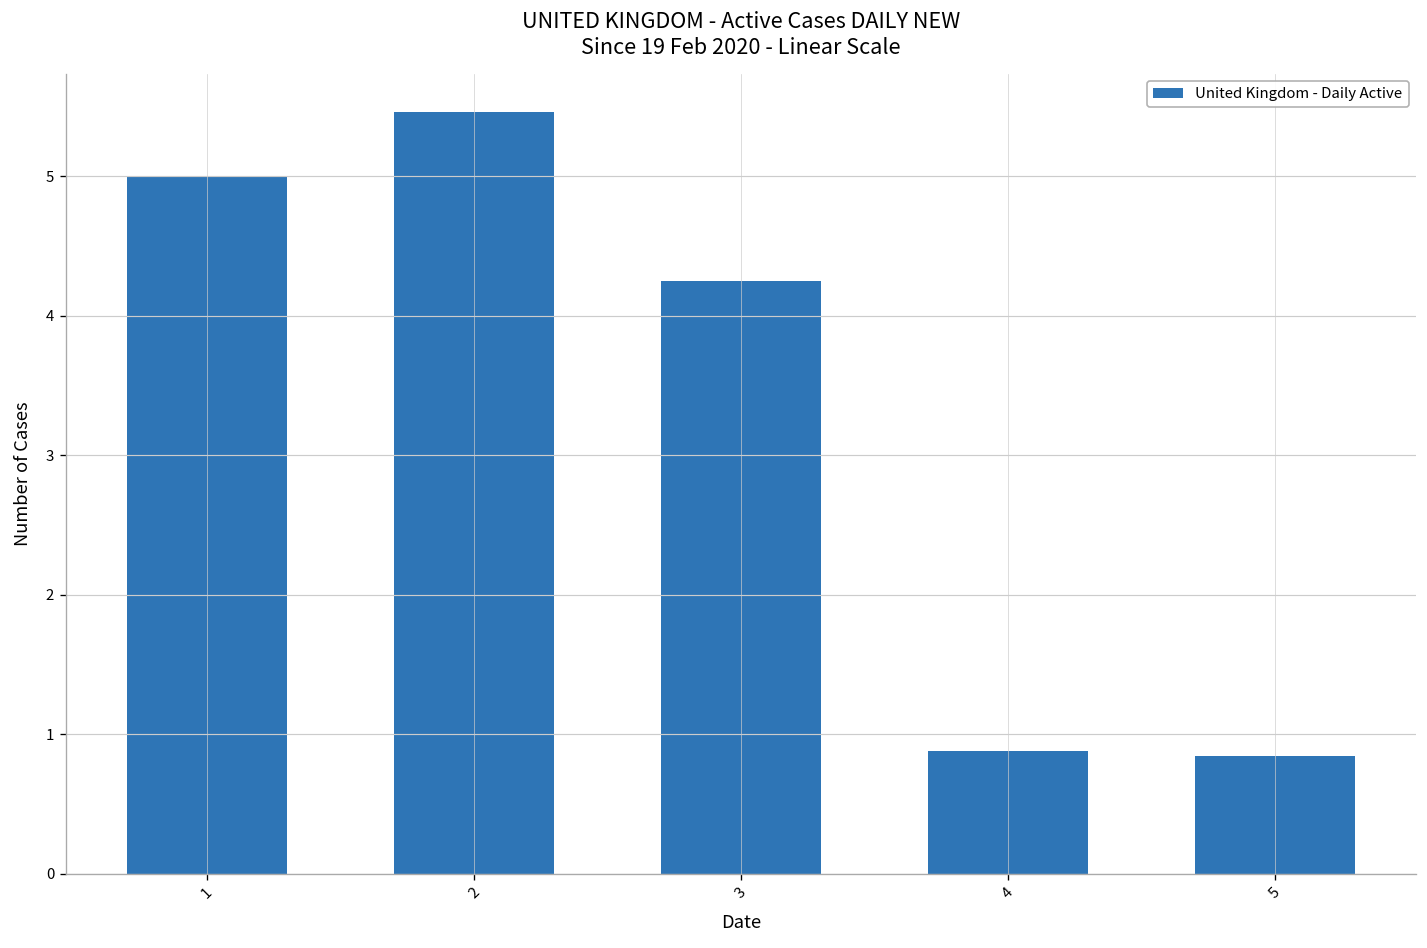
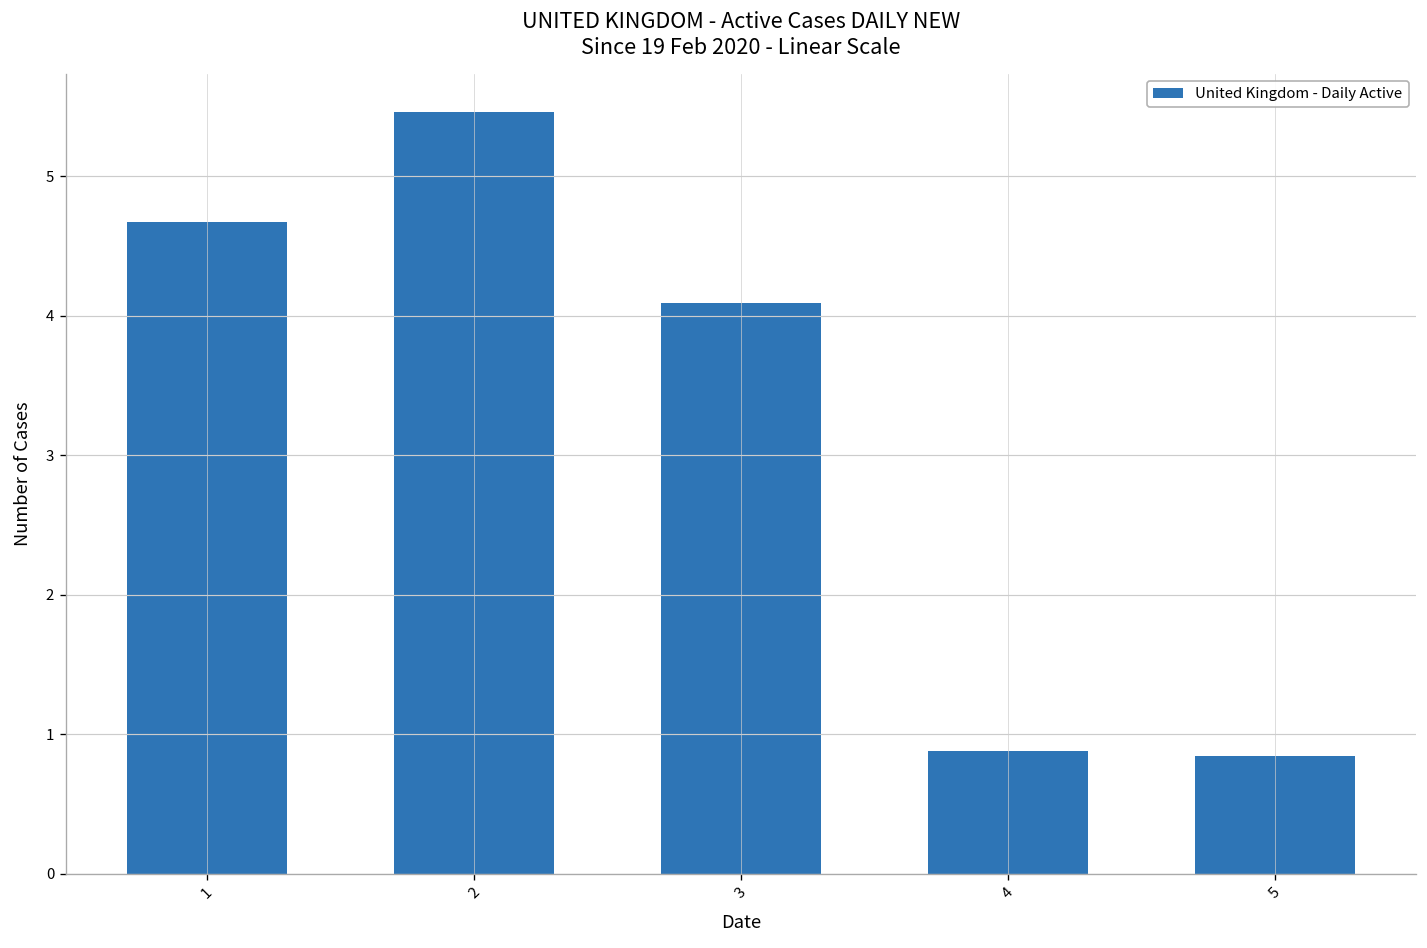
1: 5.00 -> 4.67
3: 4.25 -> 4.09
